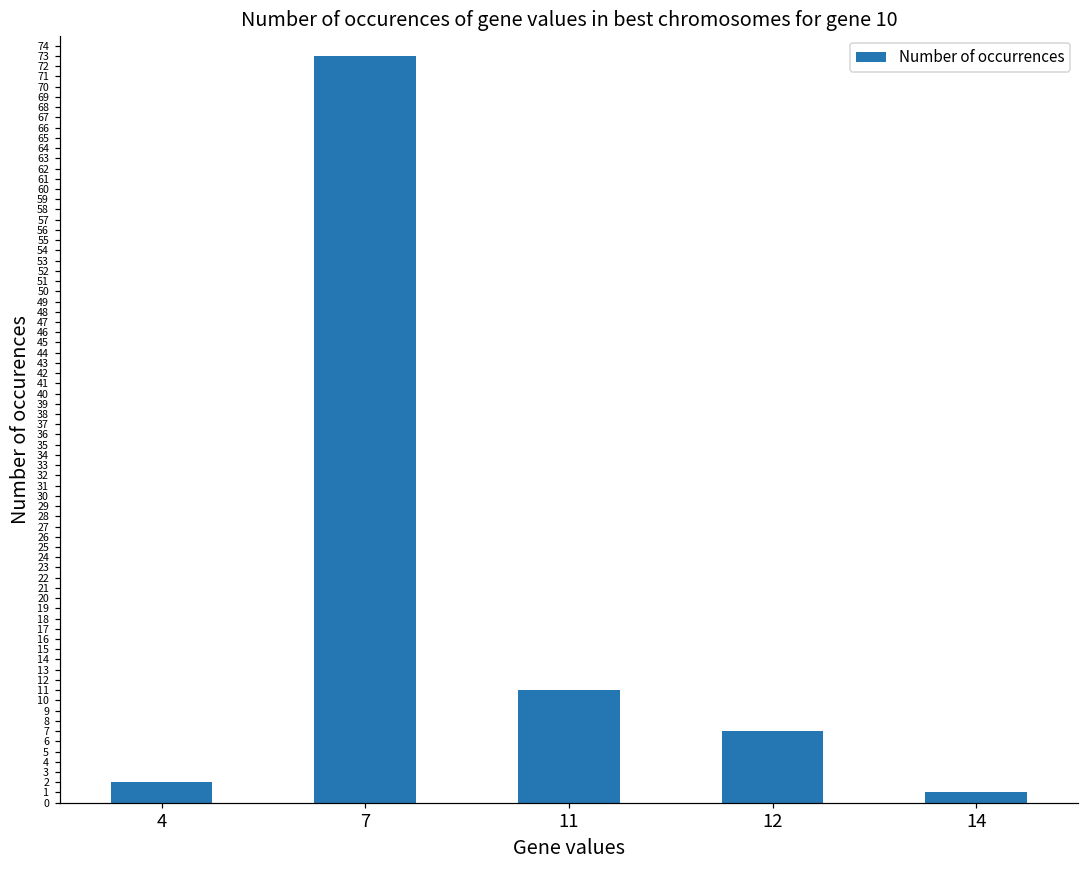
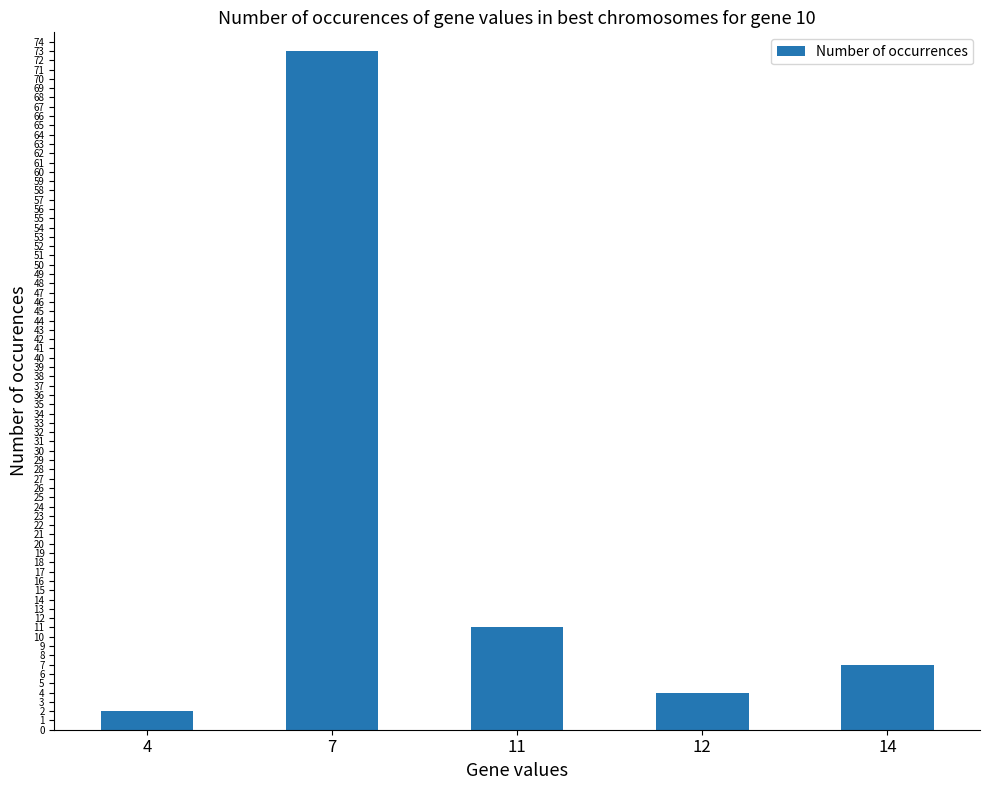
12: 7 -> 4
14: 1 -> 7
